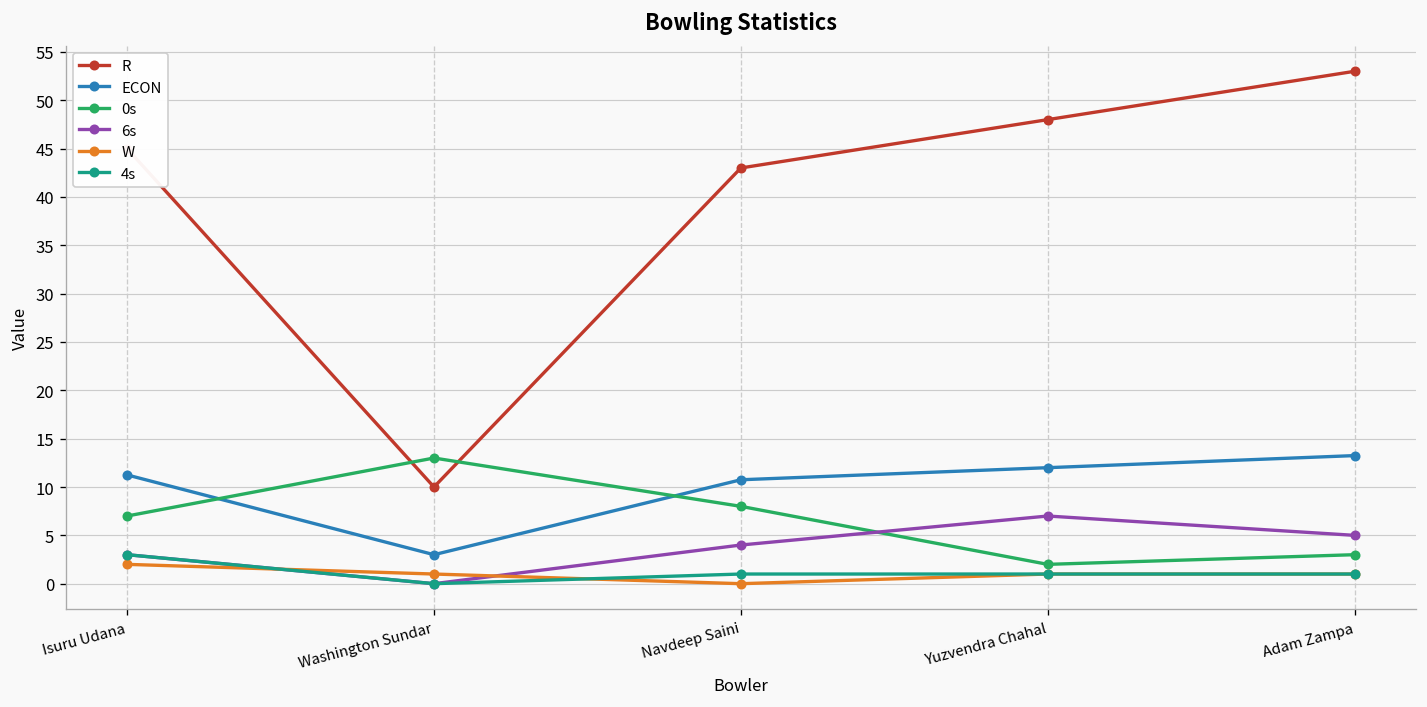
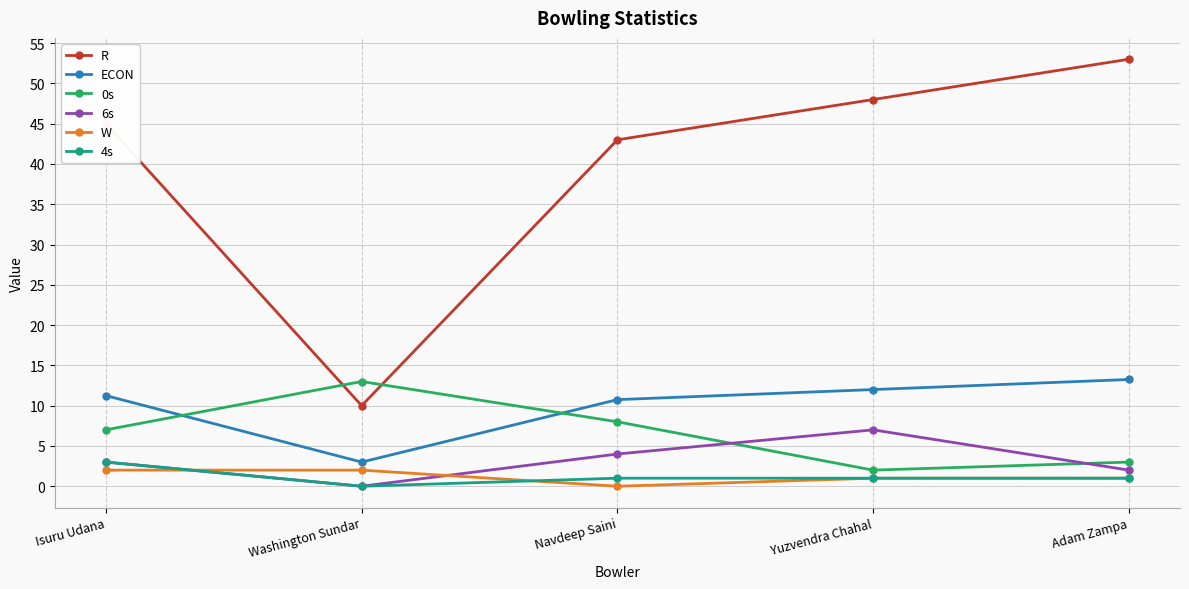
W, Washington Sundar: 1 -> 2
6s, Adam Zampa: 5 -> 2
